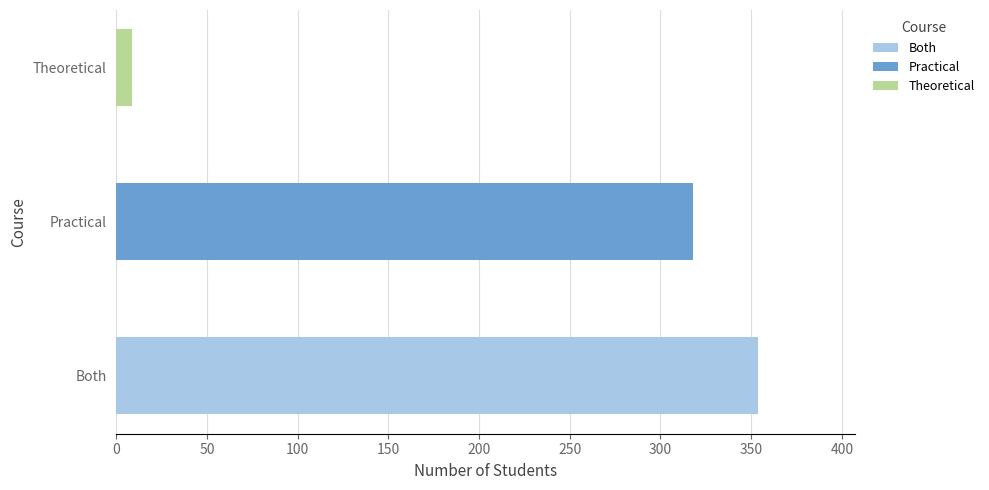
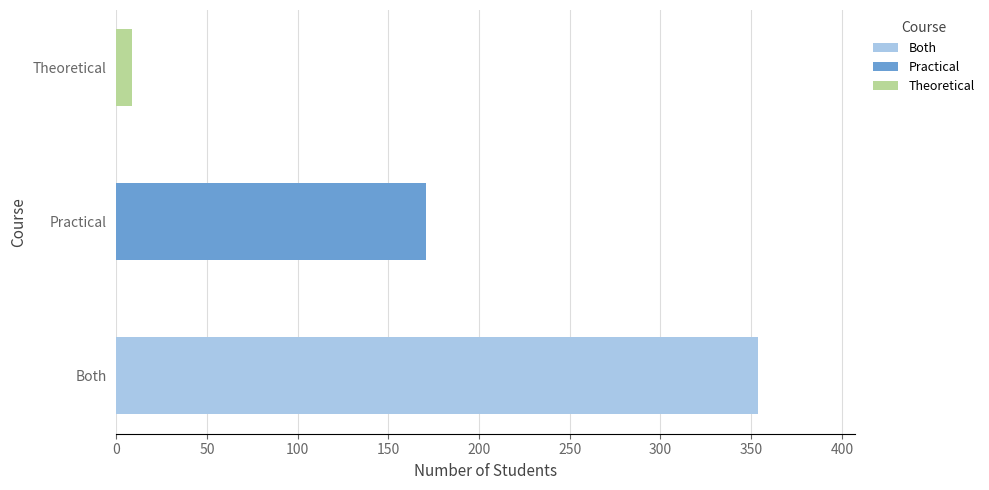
Practical: 318 -> 171
